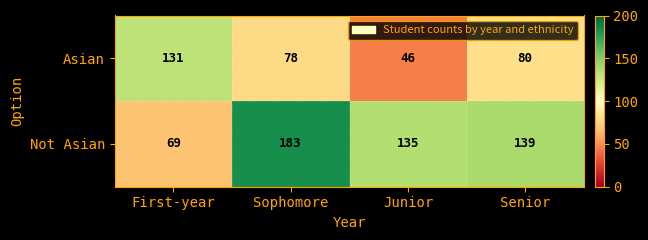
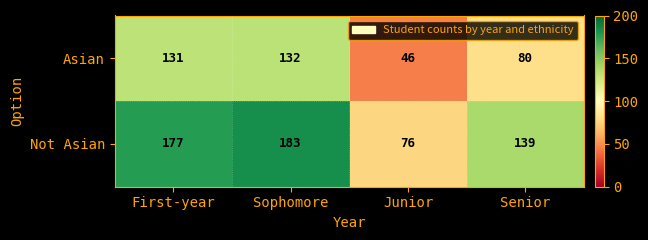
Asian, Sophomore: 78 -> 132
Not Asian, First-year: 69 -> 177
Not Asian, Junior: 135 -> 76
